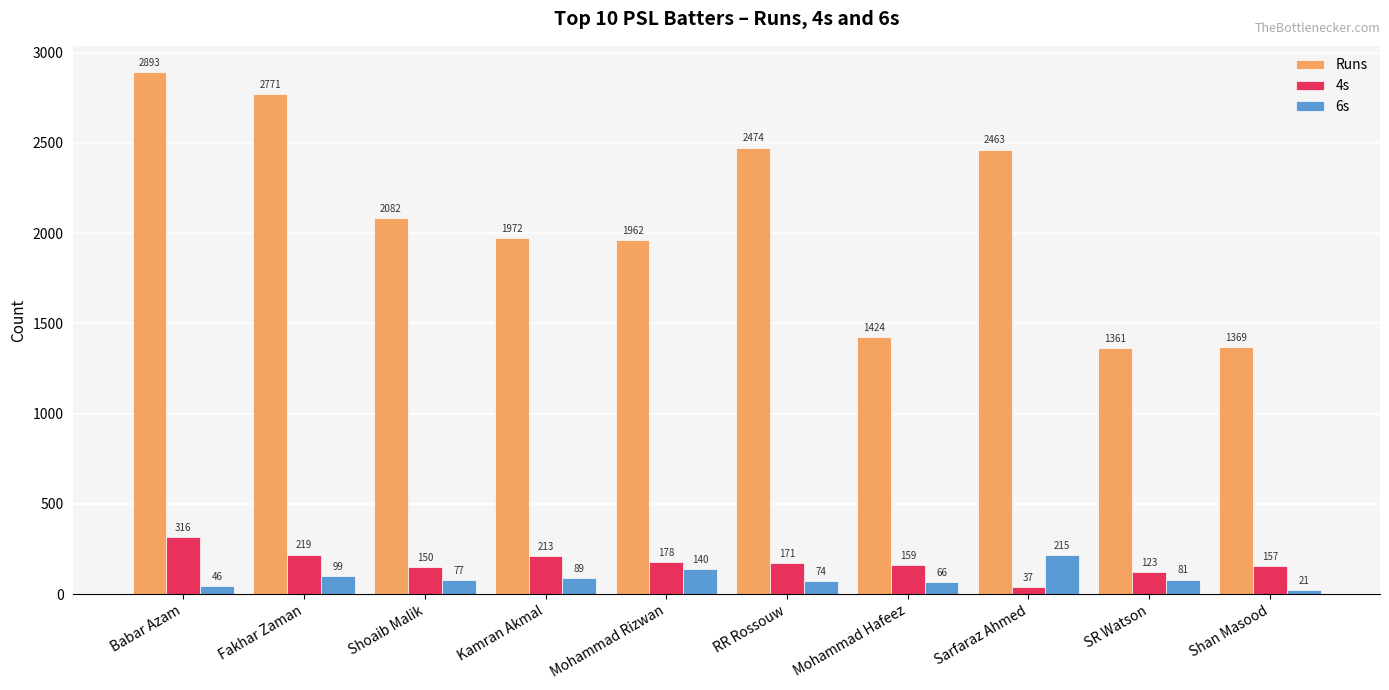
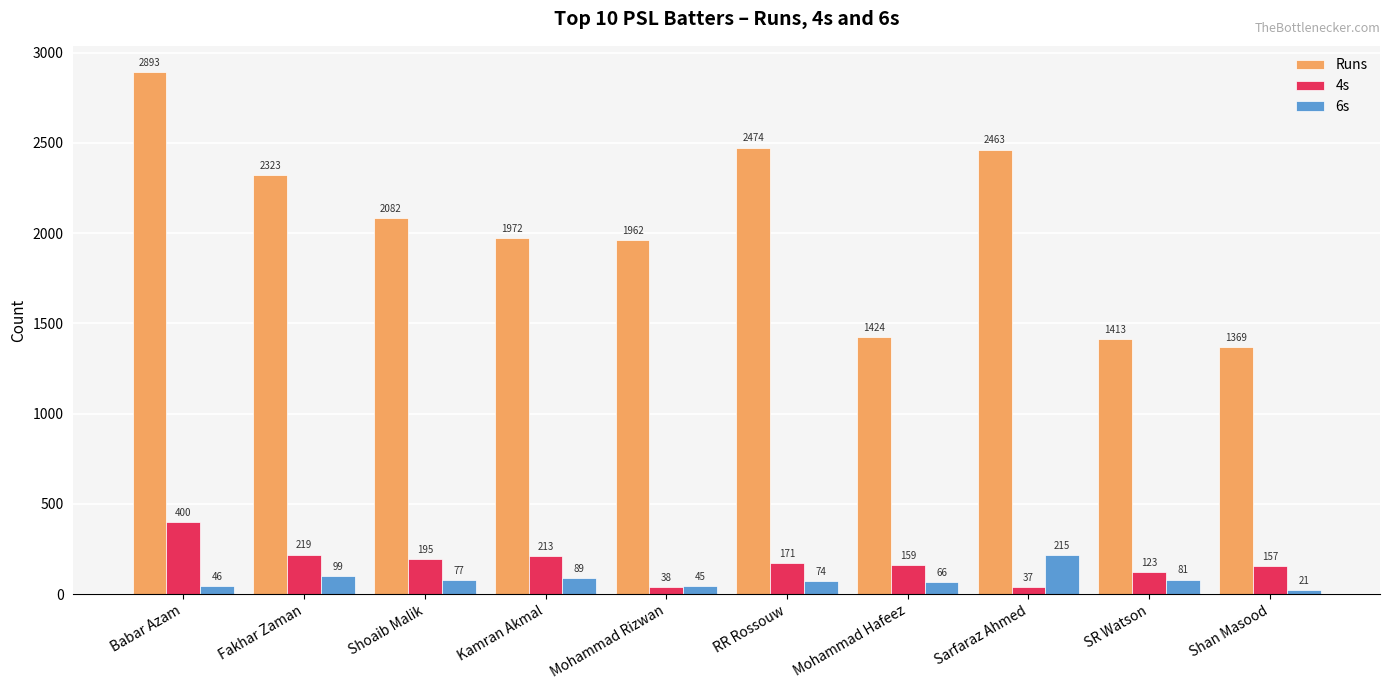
4s, Babar Azam: 316 -> 400
Runs, Fakhar Zaman: 2771 -> 2323
4s, Shoaib Malik: 150 -> 195
4s, Mohammad Rizwan: 178 -> 38
6s, Mohammad Rizwan: 140 -> 45
Runs, SR Watson: 1361 -> 1413
